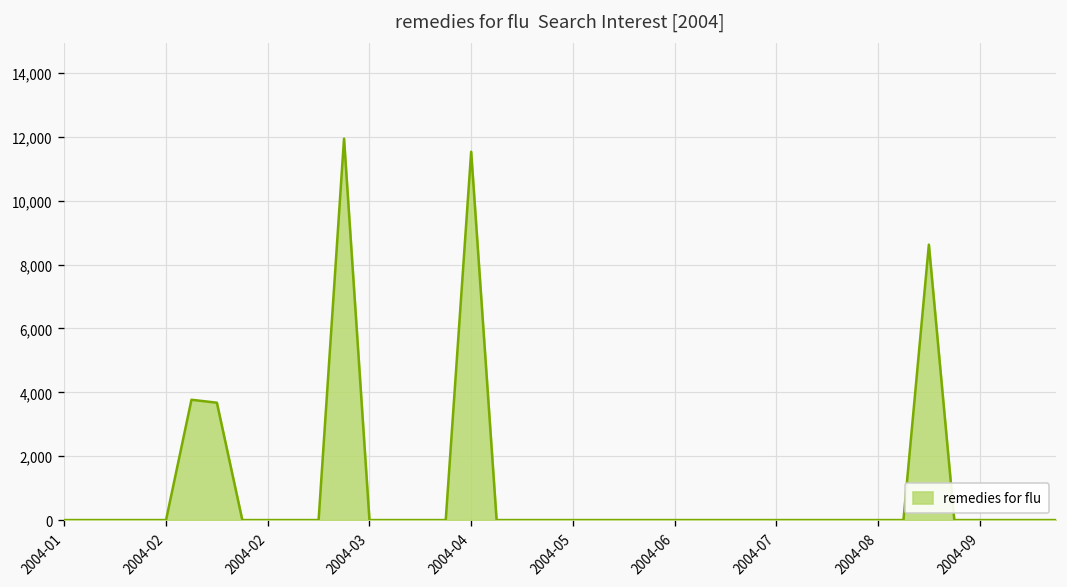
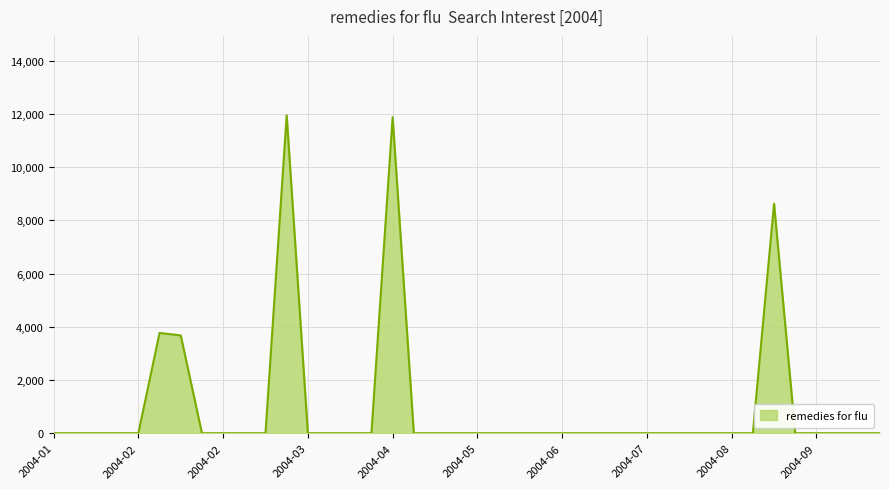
2004-04: 11,500 -> 11,900
